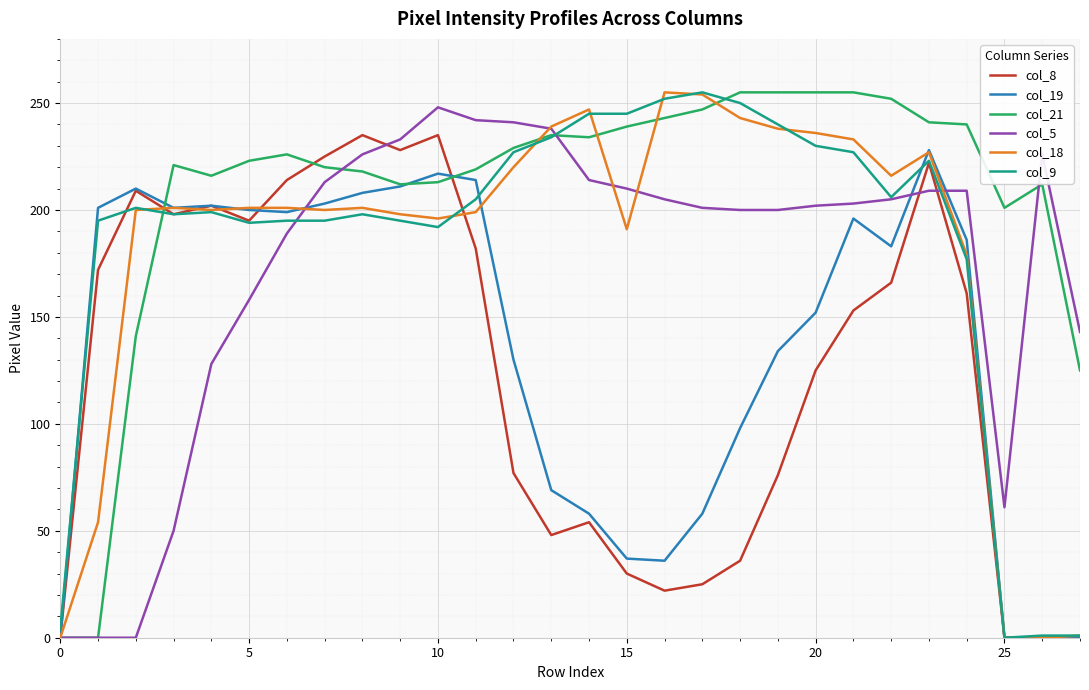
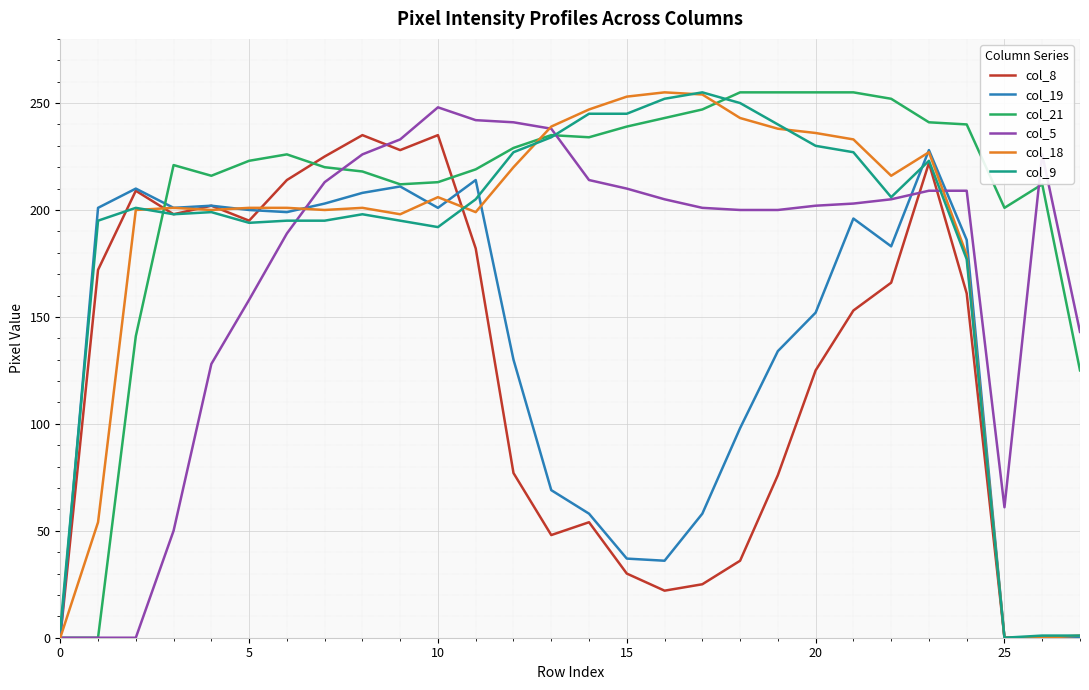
col_19, 10: 217 -> 201
col_18, 10: 196 -> 206
col_18, 15: 191 -> 253
